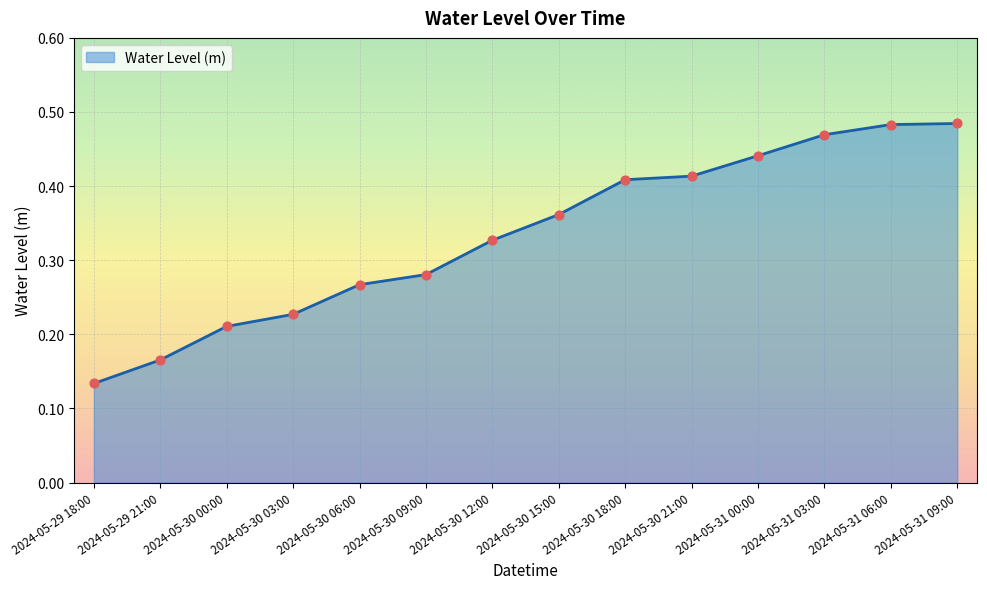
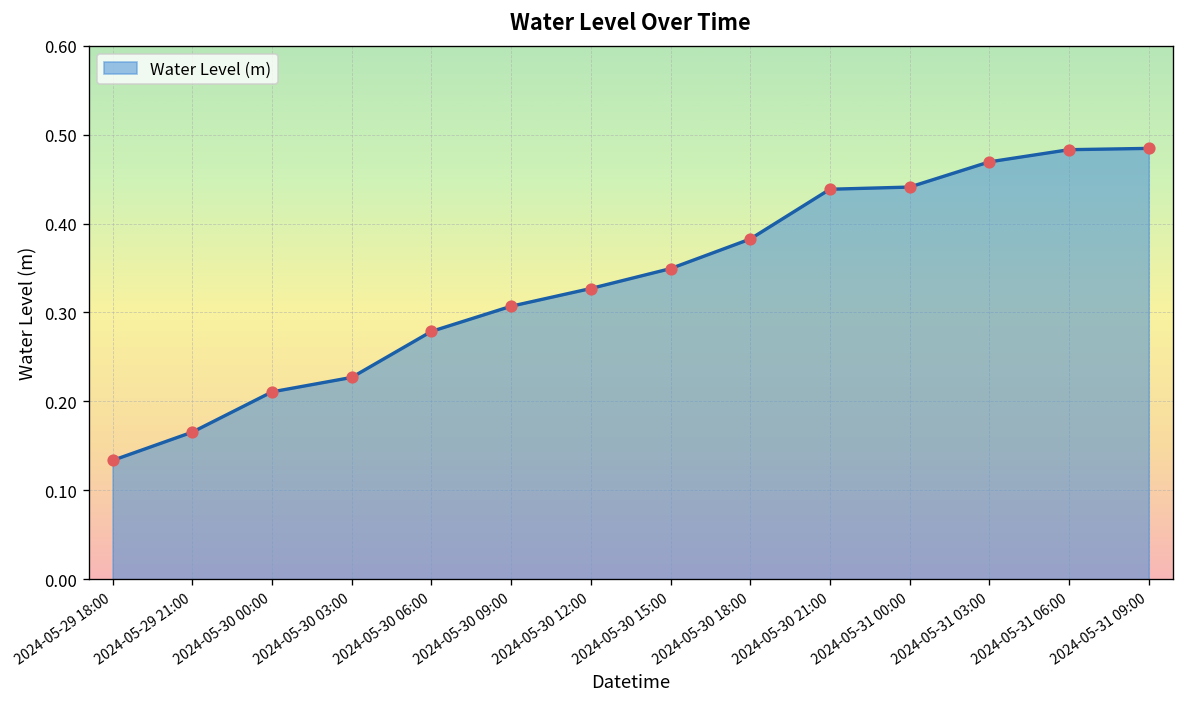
2024-05-30 06:00: 0.27 -> 0.28
2024-05-30 09:00: 0.28 -> 0.31
2024-05-30 15:00: 0.36 -> 0.35
2024-05-30 18:00: 0.41 -> 0.38
2024-05-30 21:00: 0.41 -> 0.44
